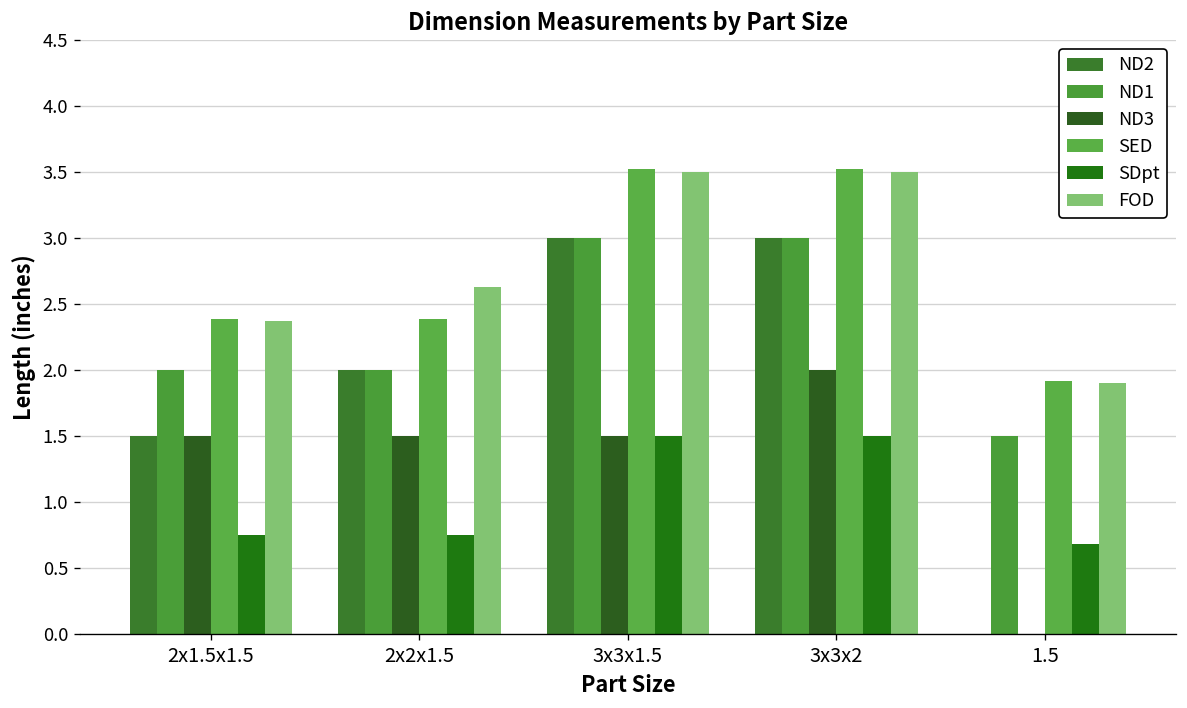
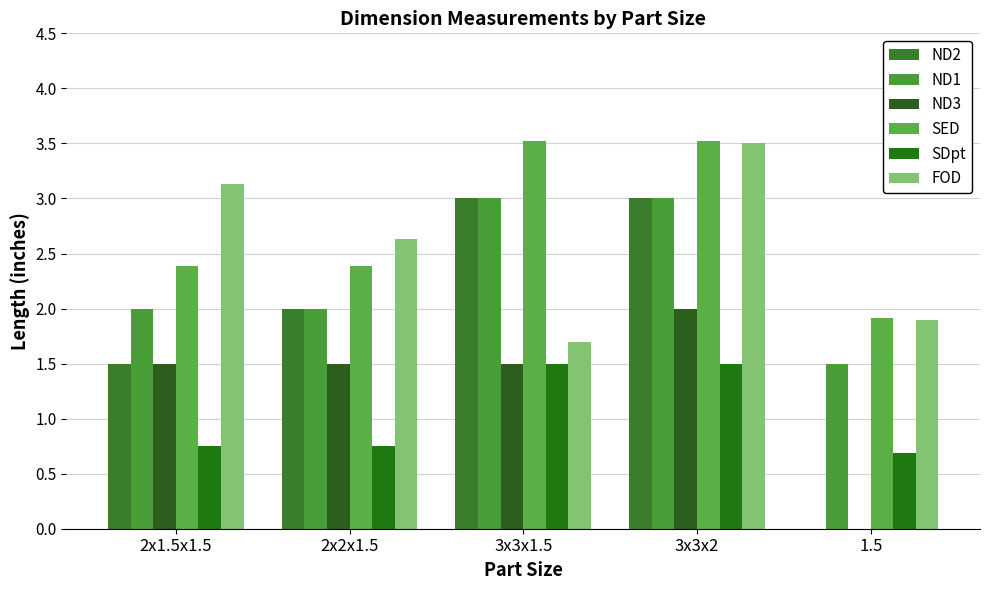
FOD, 2x1.5x1.5: 2.38 -> 3.13
FOD, 3x3x1.5: 3.5 -> 1.7
